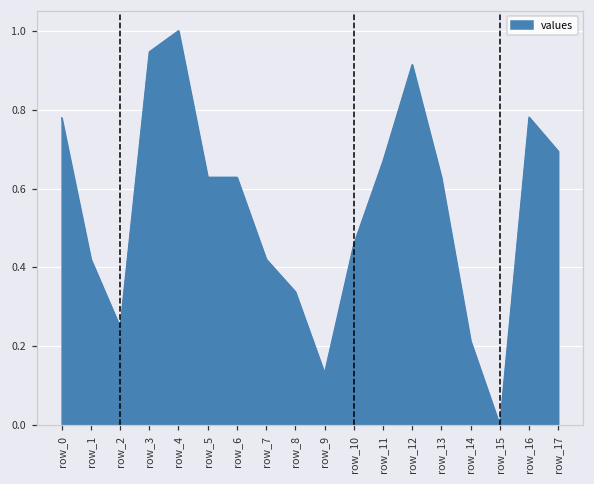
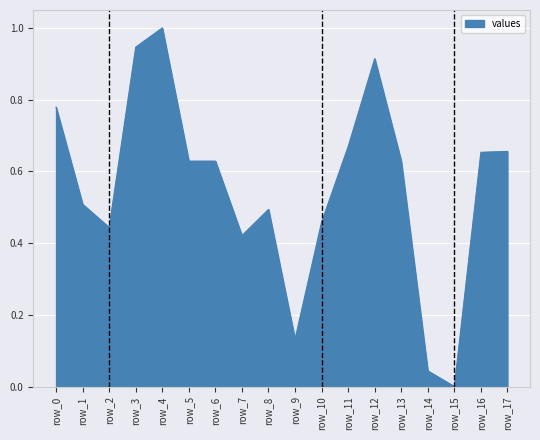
row_1: 0.42 -> 0.51
row_2: 0.25 -> 0.44
row_8: 0.34 -> 0.49
row_14: 0.21 -> 0.04
row_16: 0.78 -> 0.65
row_17: 0.69 -> 0.66
